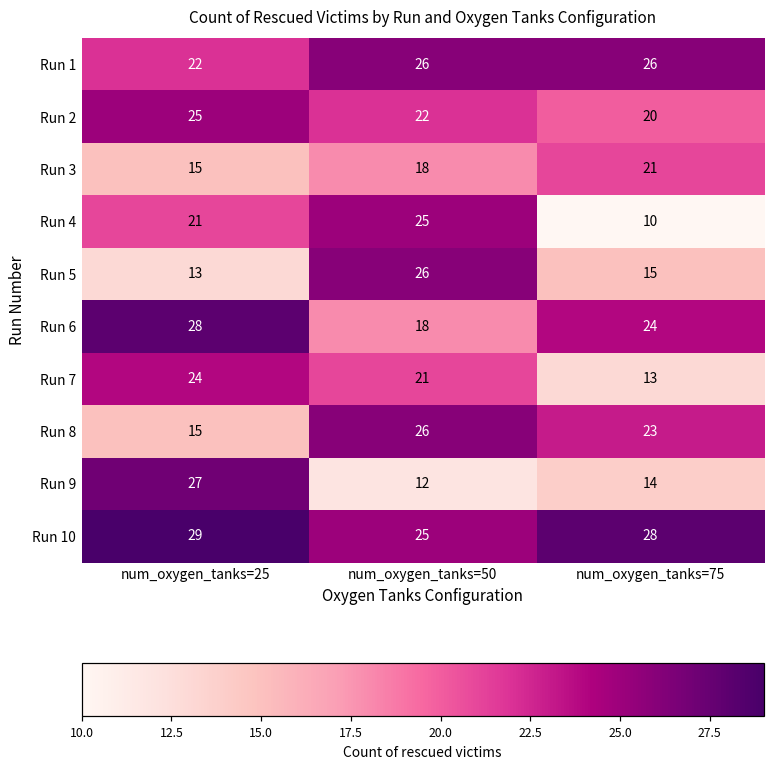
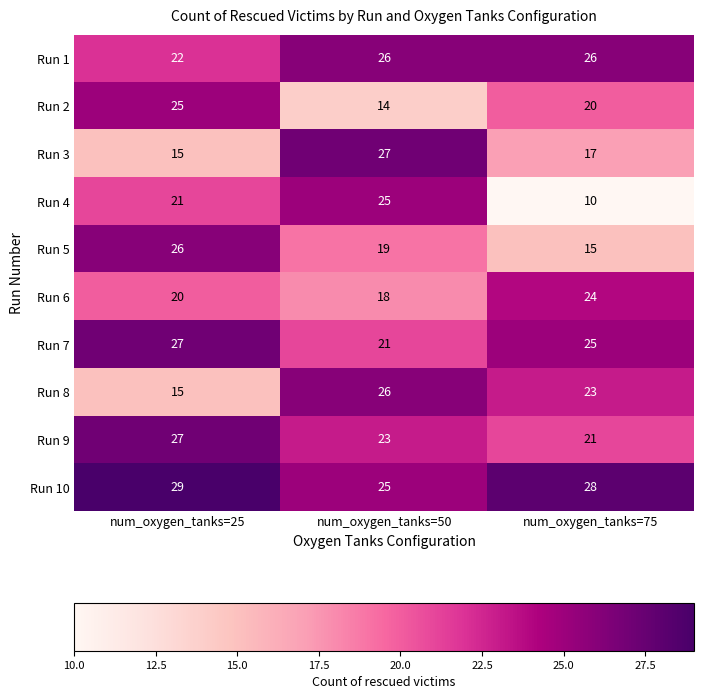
Run 2, num_oxygen_tanks=50: 22 -> 14
Run 3, num_oxygen_tanks=50: 18 -> 27
Run 3, num_oxygen_tanks=75: 21 -> 17
Run 5, num_oxygen_tanks=25: 13 -> 26
Run 5, num_oxygen_tanks=50: 26 -> 19
Run 6, num_oxygen_tanks=25: 28 -> 20
Run 7, num_oxygen_tanks=25: 24 -> 27
Run 7, num_oxygen_tanks=75: 13 -> 25
Run 9, num_oxygen_tanks=50: 12 -> 23
Run 9, num_oxygen_tanks=75: 14 -> 21
